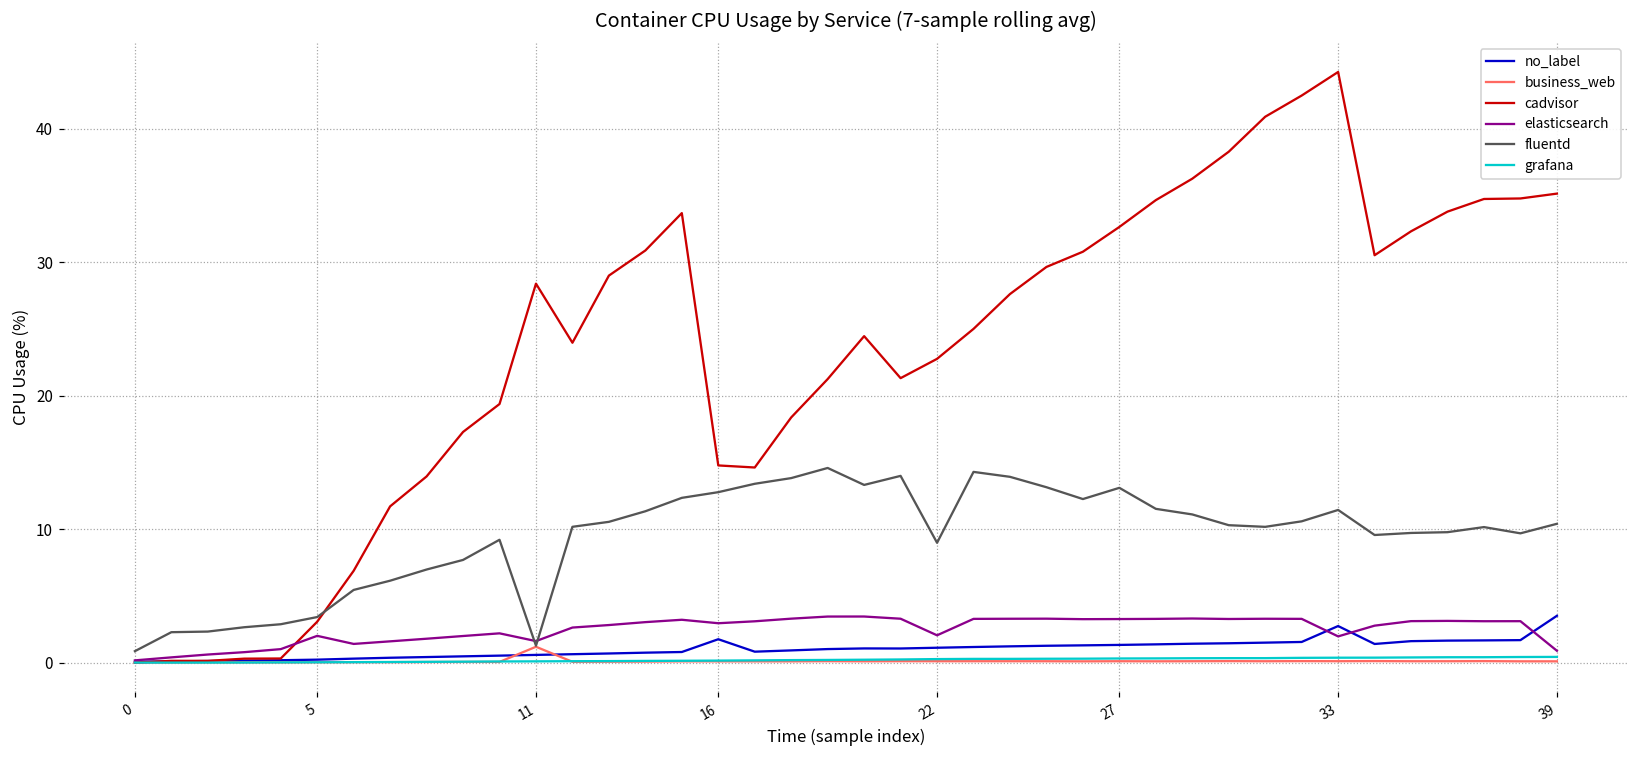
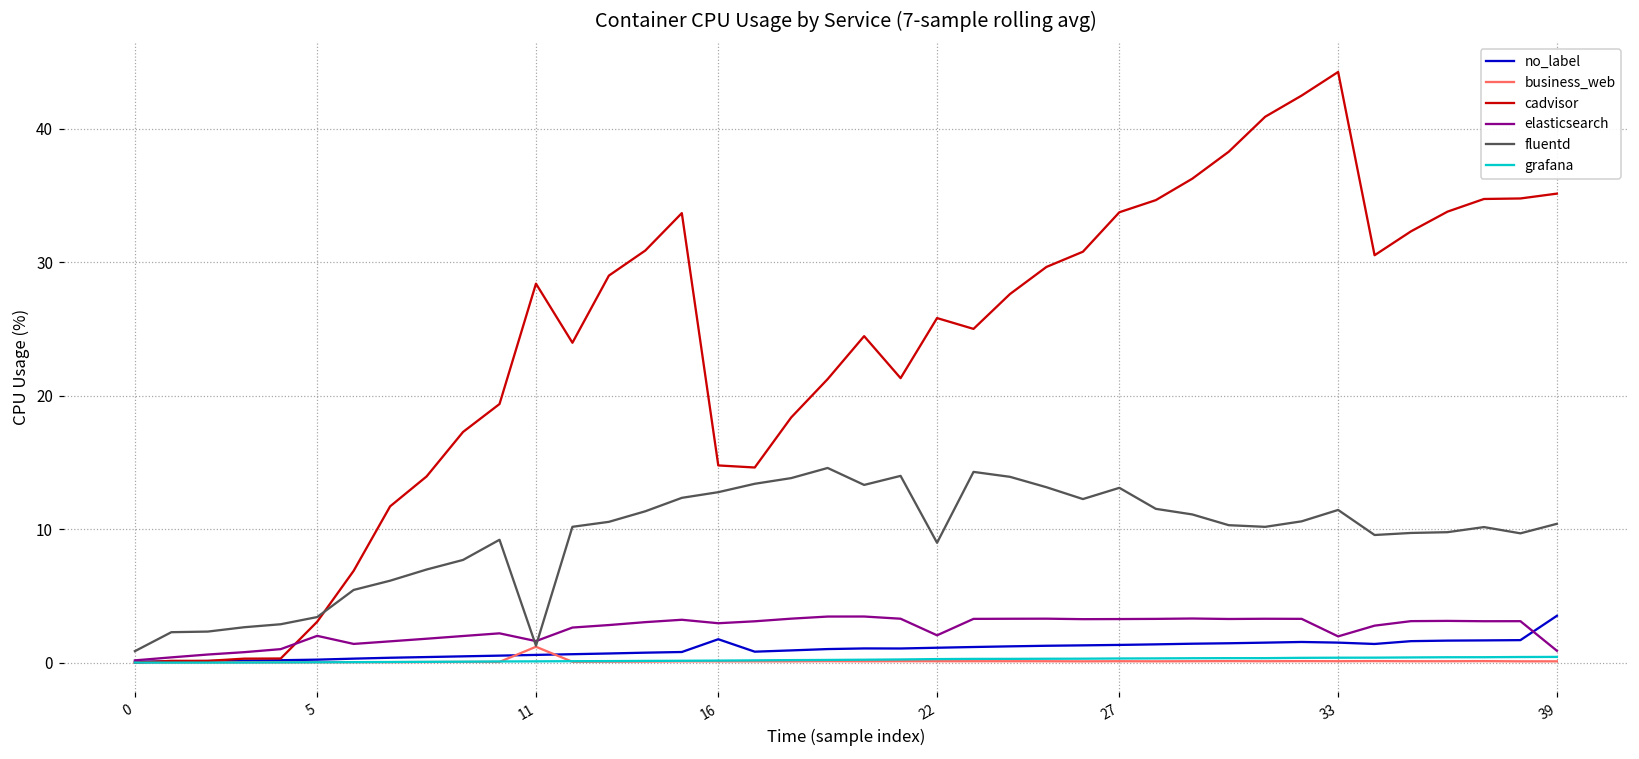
cadvisor, 22: 22.8 -> 25.8
cadvisor, 27: 32.6 -> 33.7
no_label, 33: 2.7 -> 1.5
